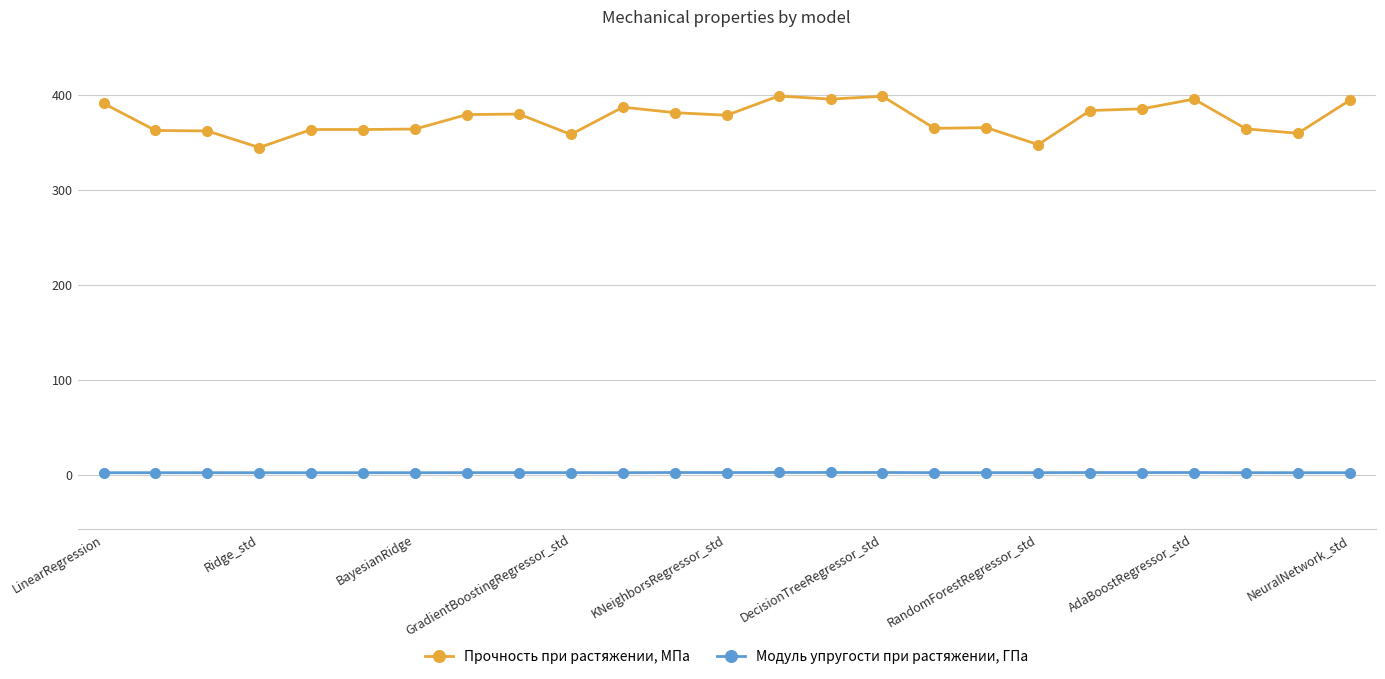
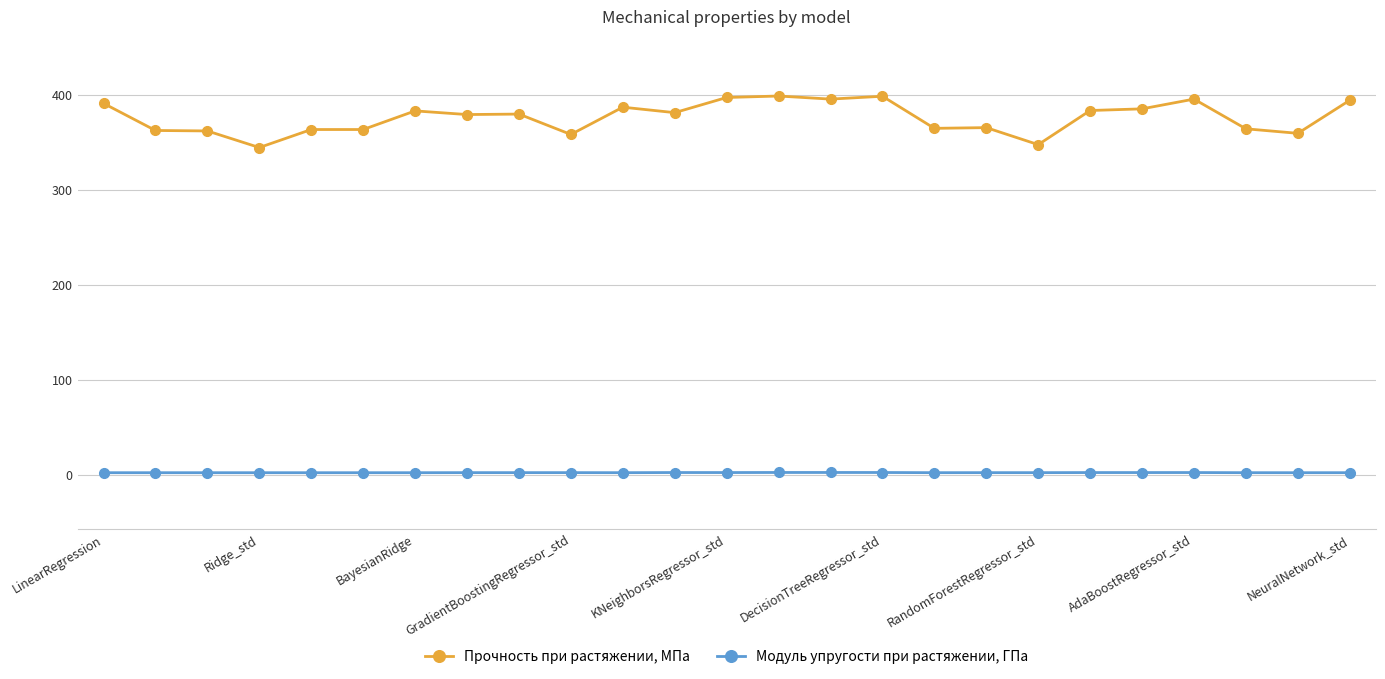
Прочность при растяжении, МПа, BayesianRidge: 360 -> 380
Прочность при растяжении, МПа, KNeighborsRegressor_std: 380 -> 400
